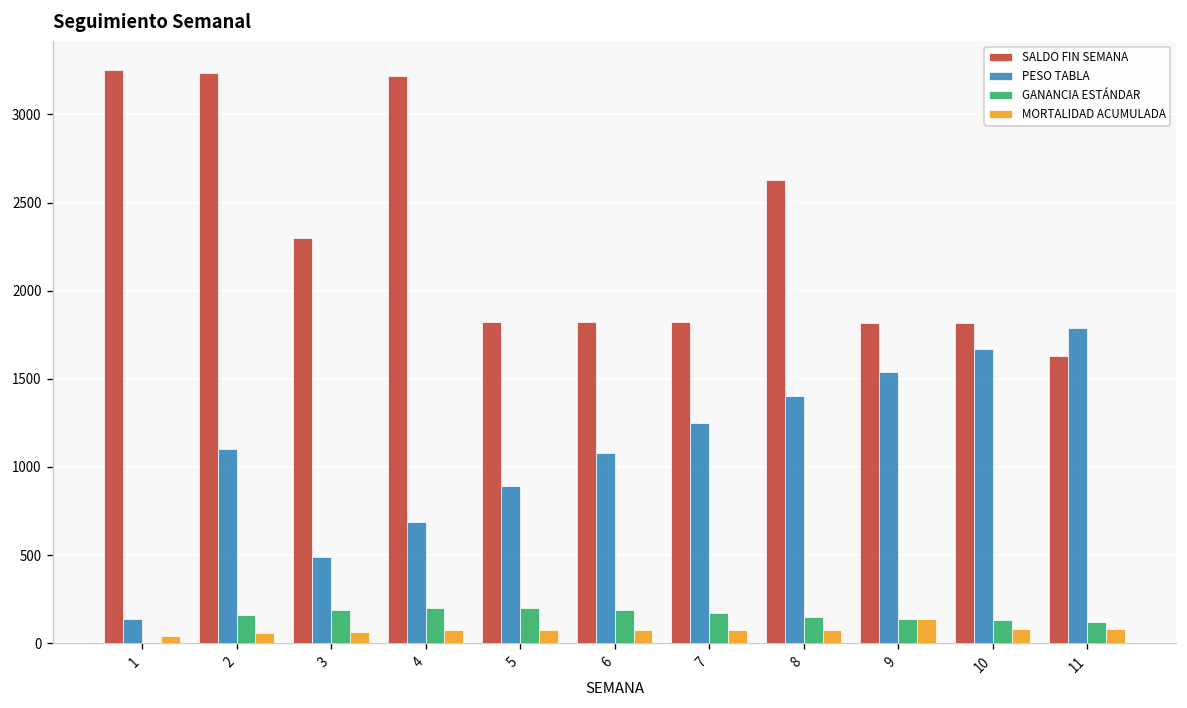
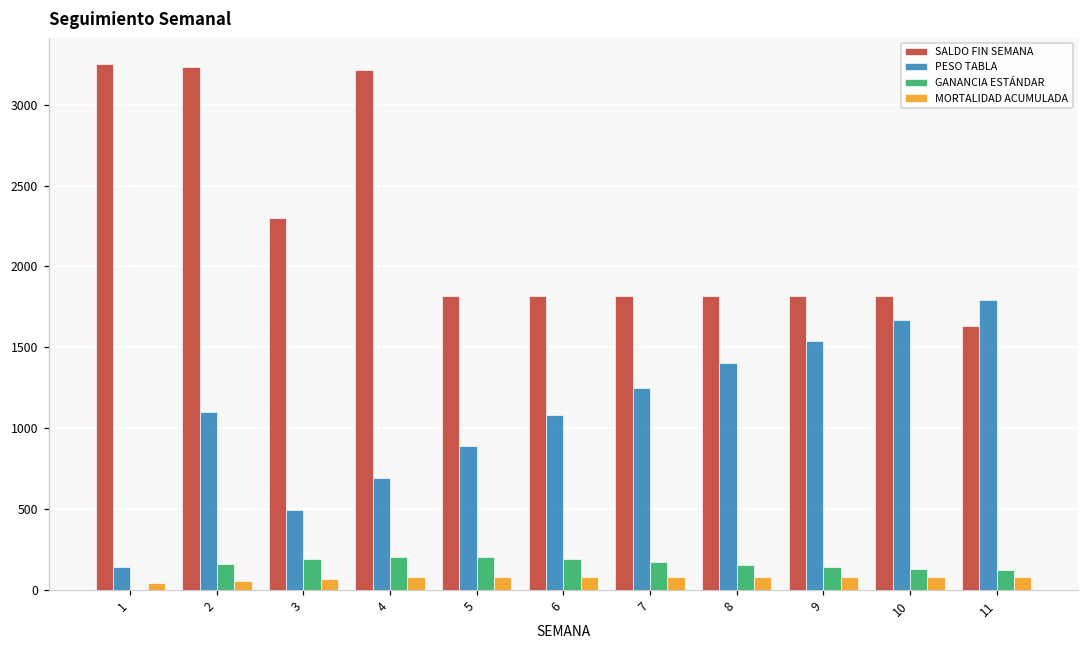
SALDO FIN SEMANA, 8: 2630 -> 1820
MORTALIDAD ACUMULADA, 9: 140 -> 80
